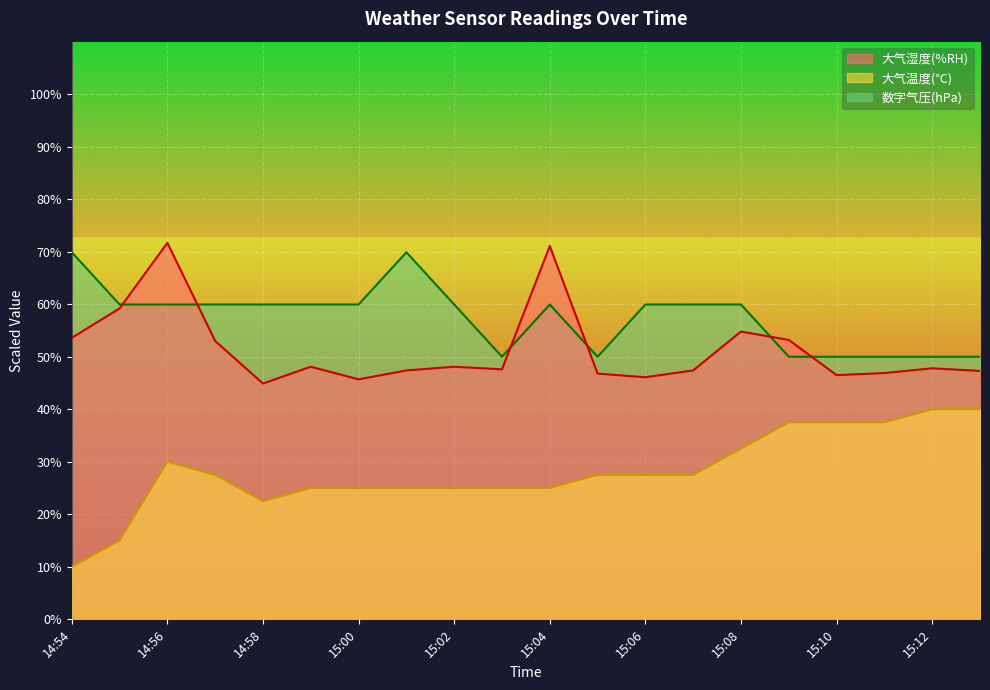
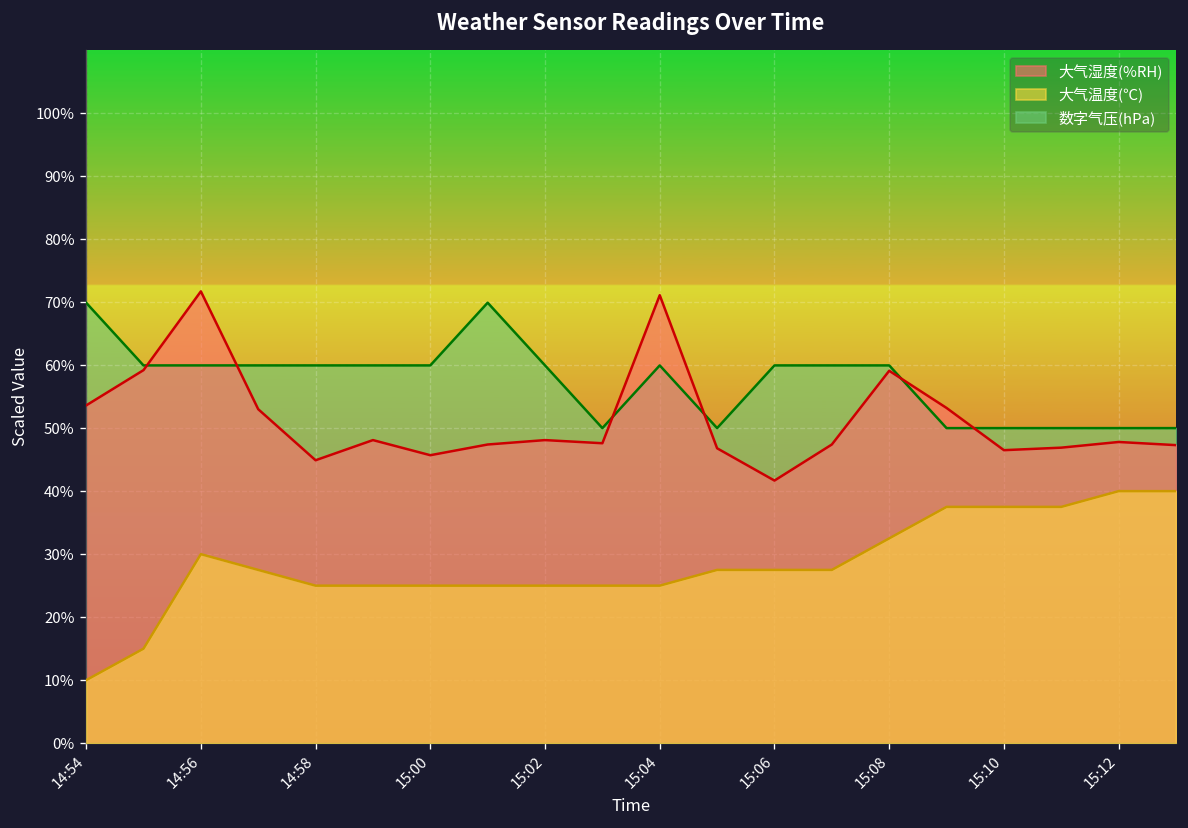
大气温度(℃), 14:58: 23% -> 25%
大气湿度(%RH), 15:06: 46% -> 42%
大气湿度(%RH), 15:08: 55% -> 59%
